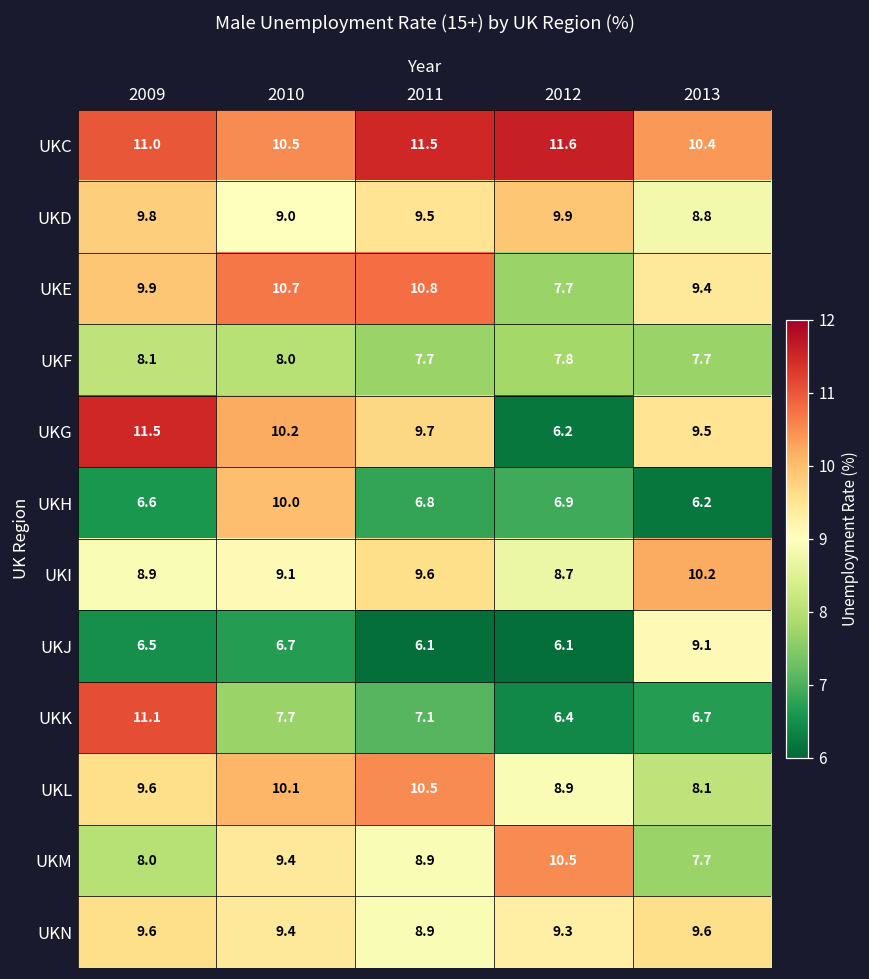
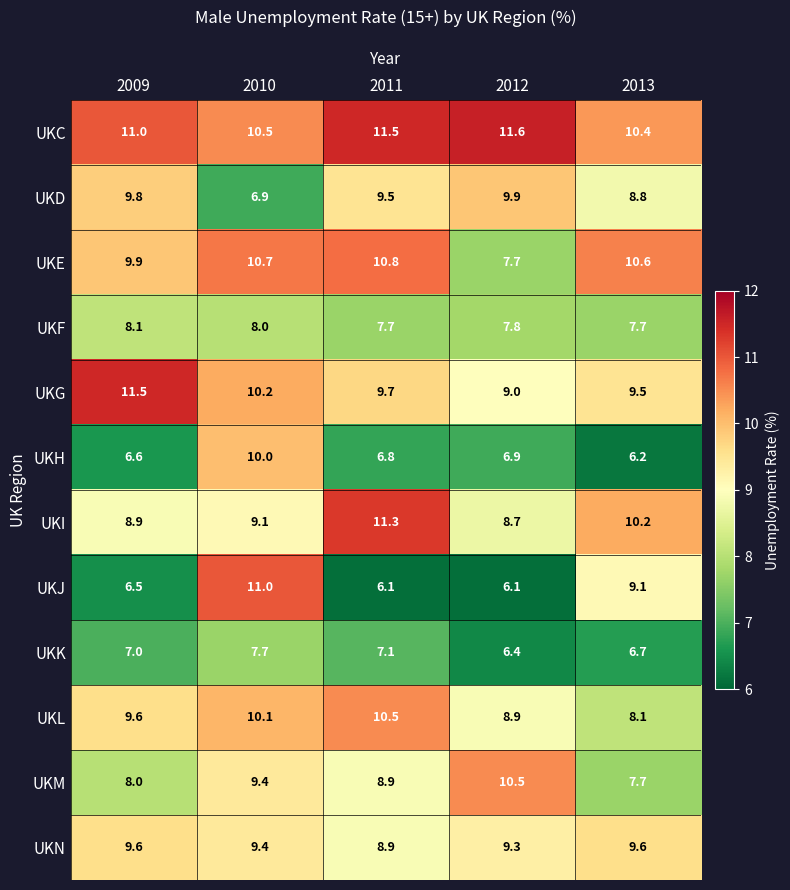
UKD, 2010: 9.0 -> 6.9
UKE, 2013: 9.4 -> 10.6
UKG, 2012: 6.2 -> 9.0
UKI, 2011: 9.6 -> 11.3
UKJ, 2010: 6.7 -> 11.0
UKK, 2009: 11.1 -> 7.0
